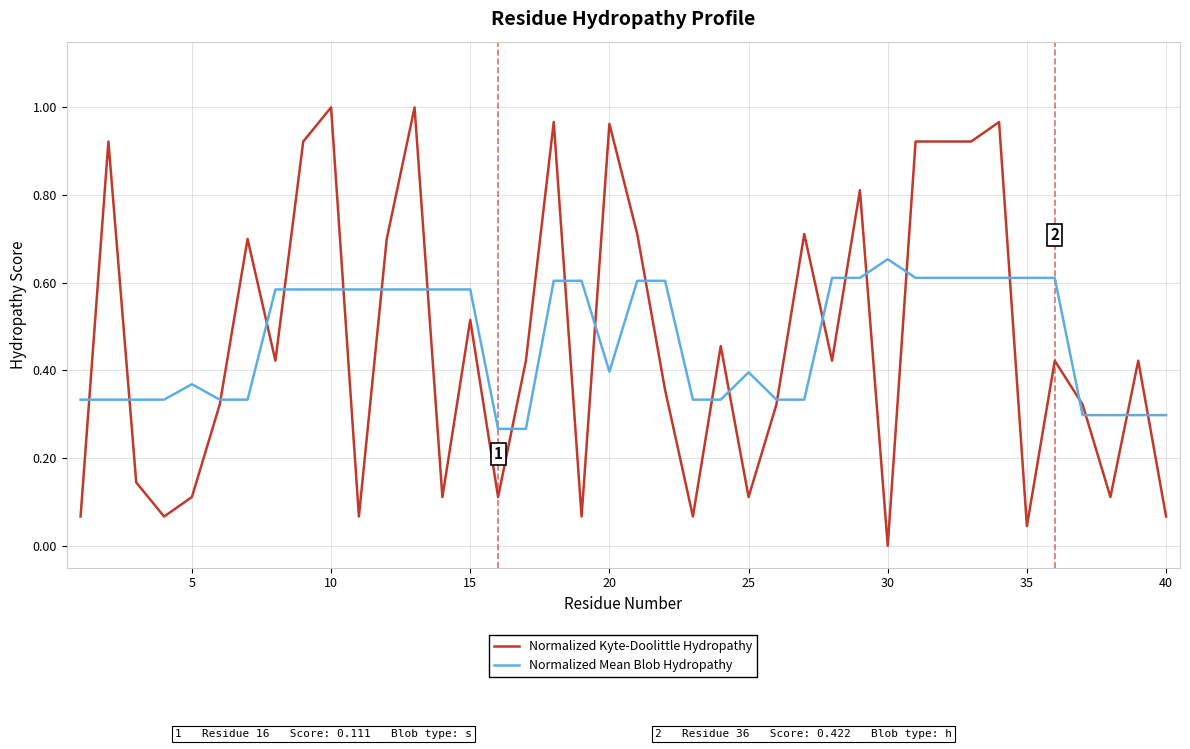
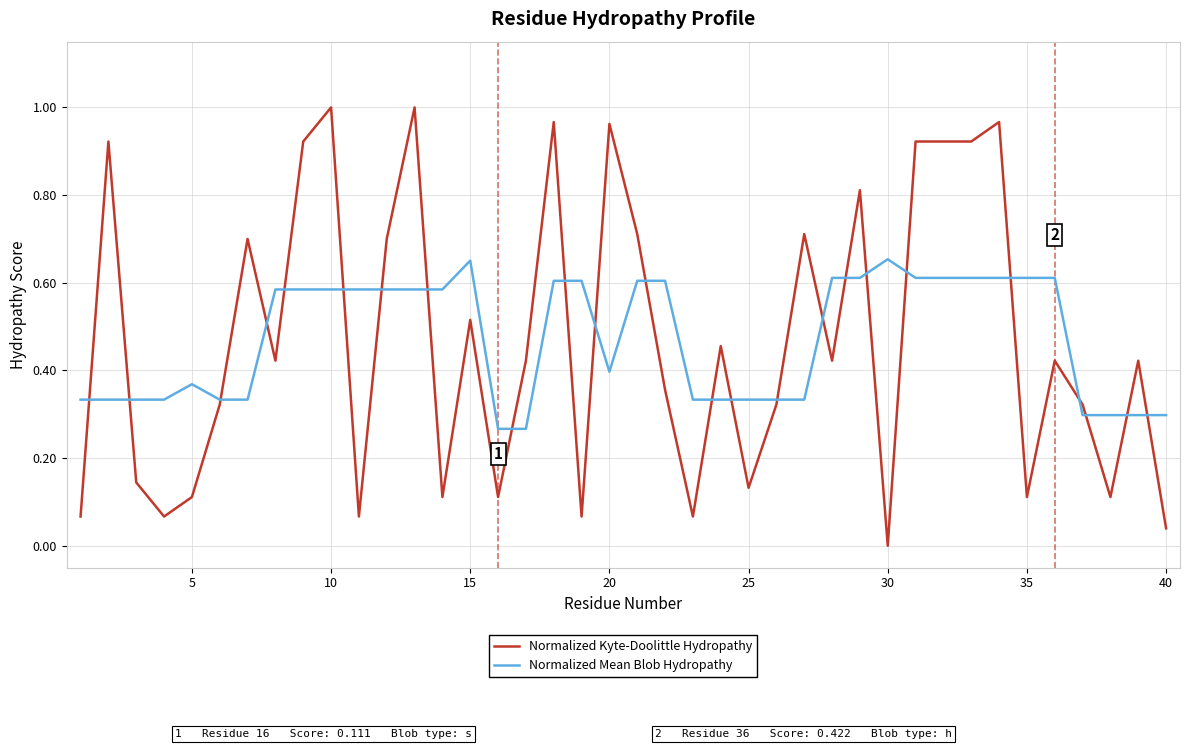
Normalized Mean Blob Hydropathy, 15: 0.58 -> 0.65
Normalized Kyte-Doolittle Hydropathy, 25: 0.11 -> 0.13
Normalized Mean Blob Hydropathy, 25: 0.40 -> 0.33
Normalized Kyte-Doolittle Hydropathy, 35: 0.04 -> 0.11
Normalized Kyte-Doolittle Hydropathy, 40: 0.07 -> 0.04
